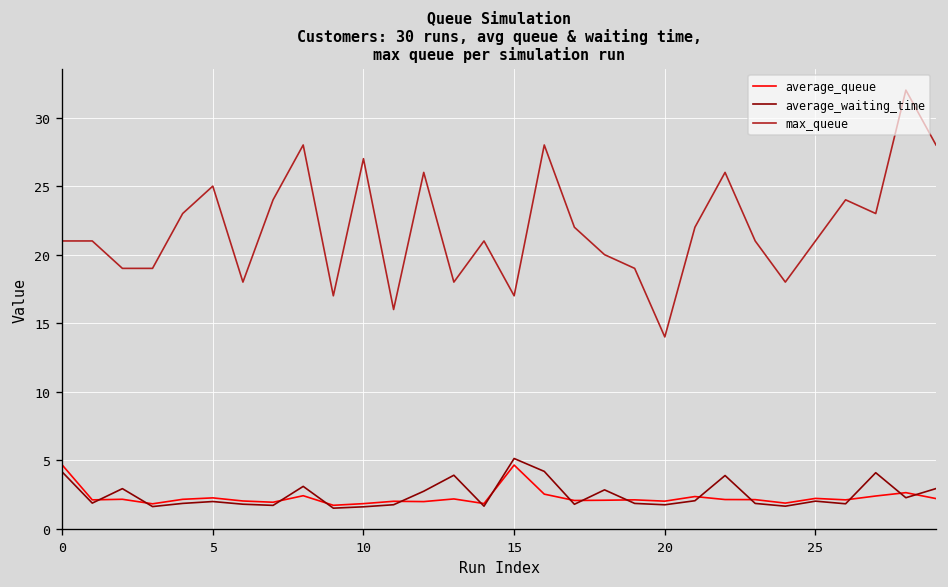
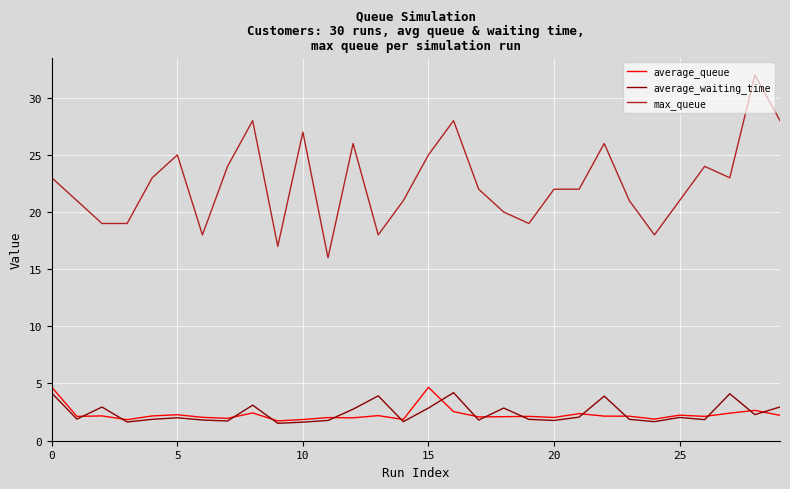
max_queue, 0: 21 -> 23
average_waiting_time, 15: 5.1 -> 2.8
max_queue, 15: 17 -> 25
max_queue, 20: 14 -> 22
